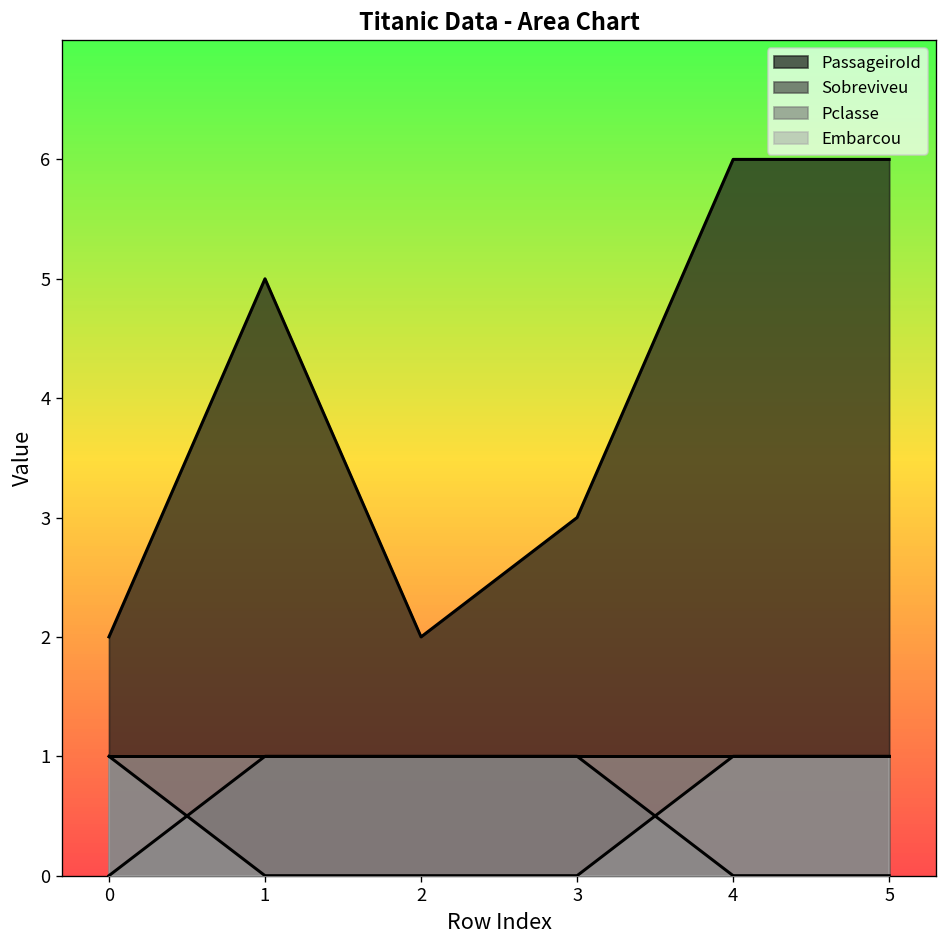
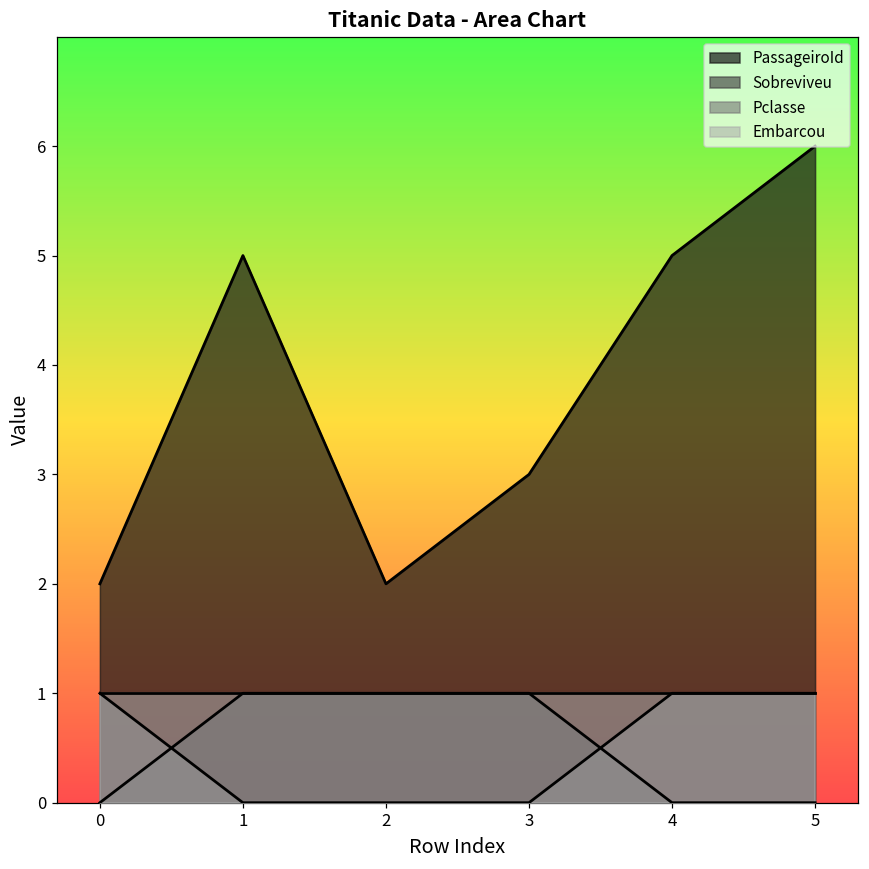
PassageiroId, 4: 6 -> 5
